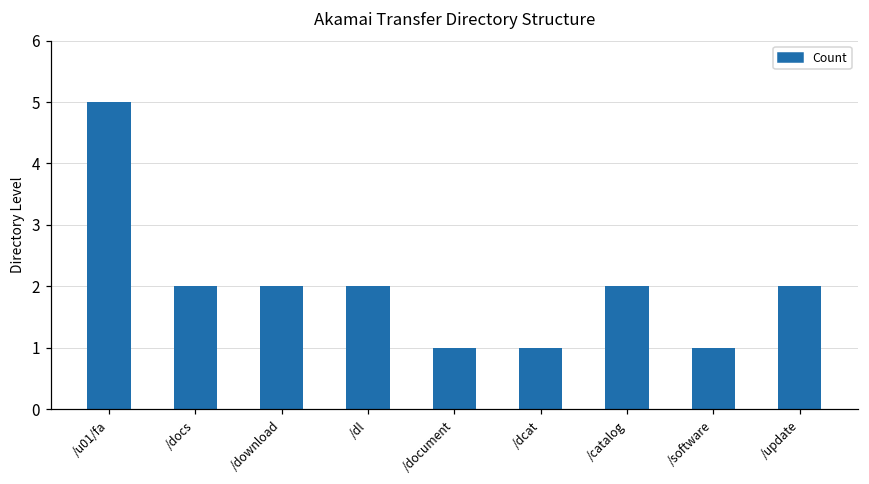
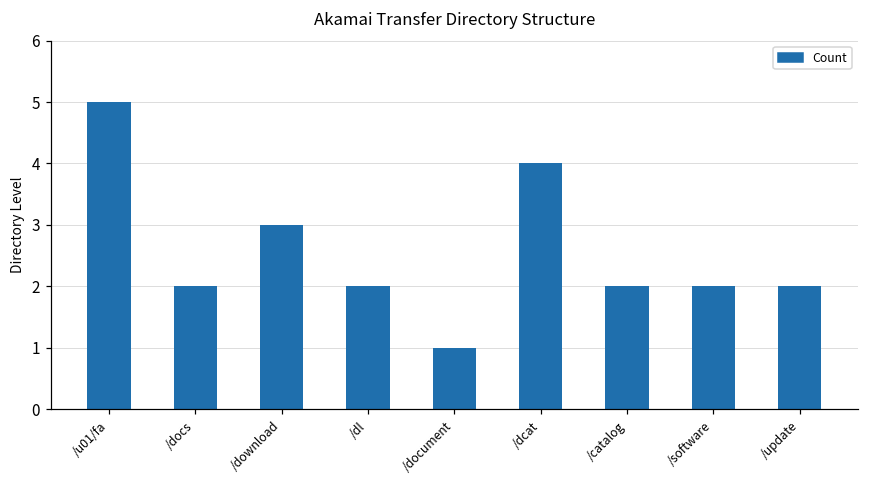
/download: 2 -> 3
/dcat: 1 -> 4
/software: 1 -> 2
